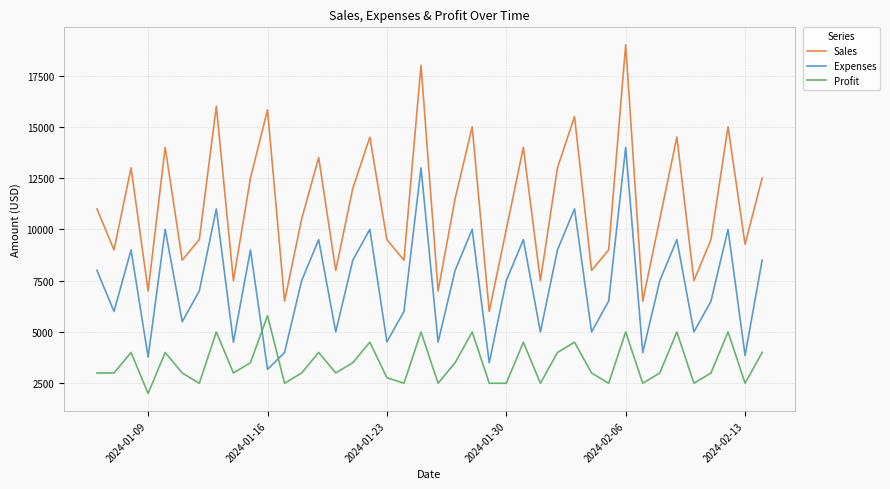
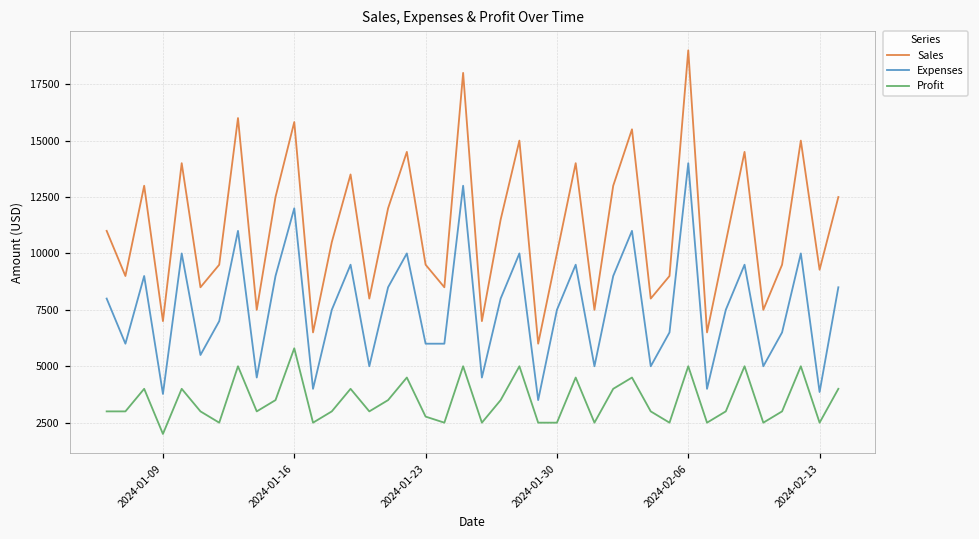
Expenses, 2024-01-16: 3200 -> 12000
Expenses, 2024-01-23: 4500 -> 6000
